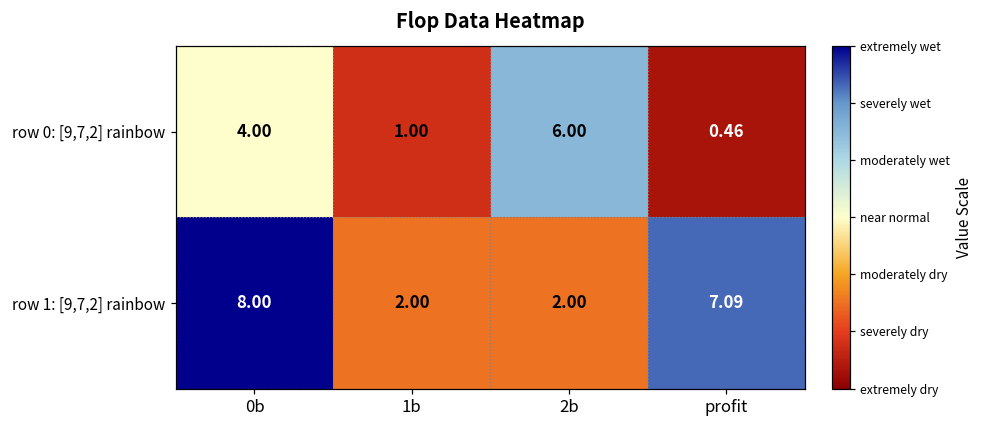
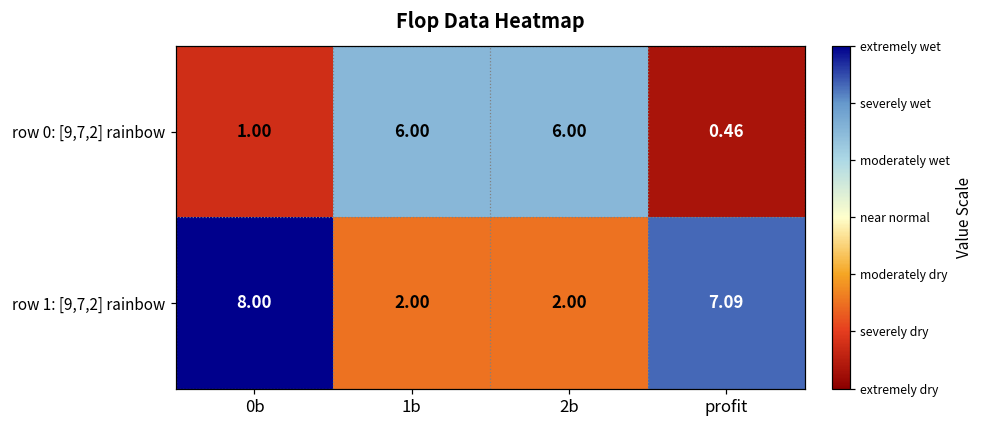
row 0: [9,7,2] rainbow, 0b: 4.00 -> 1.00
row 0: [9,7,2] rainbow, 1b: 1.00 -> 6.00
